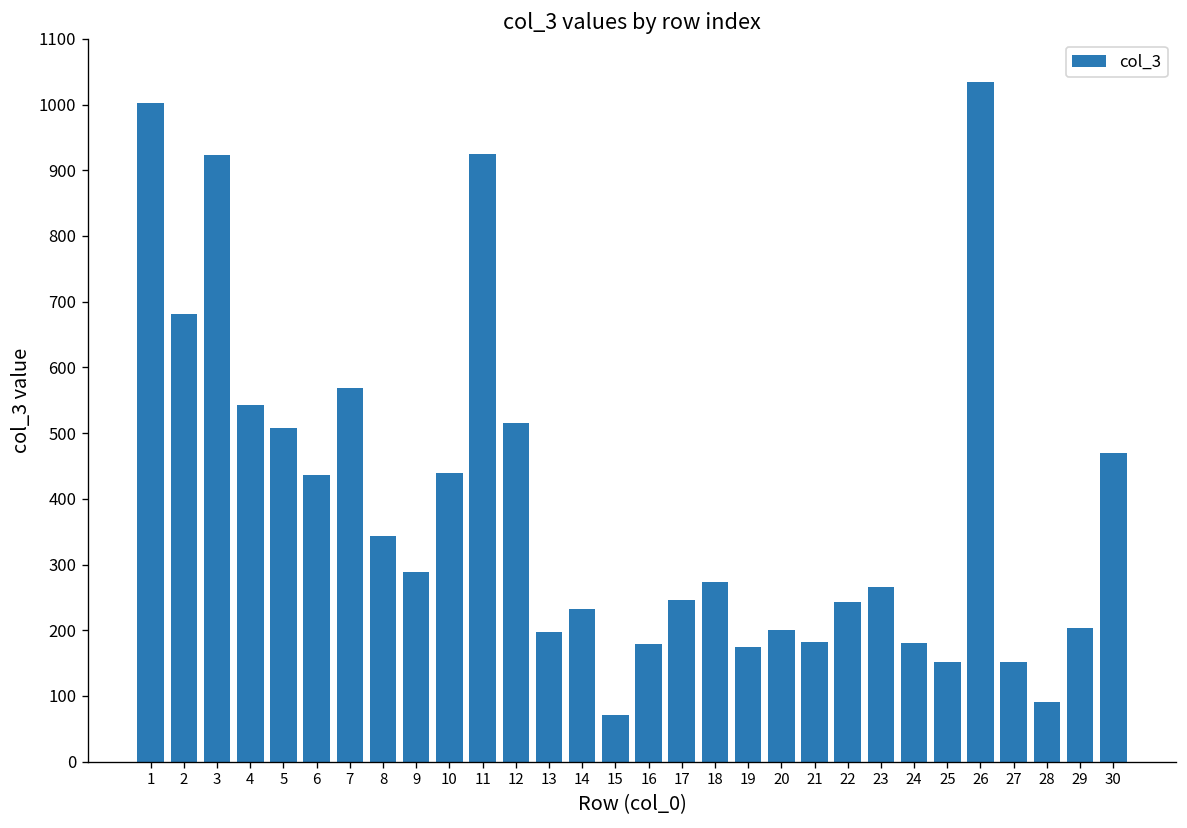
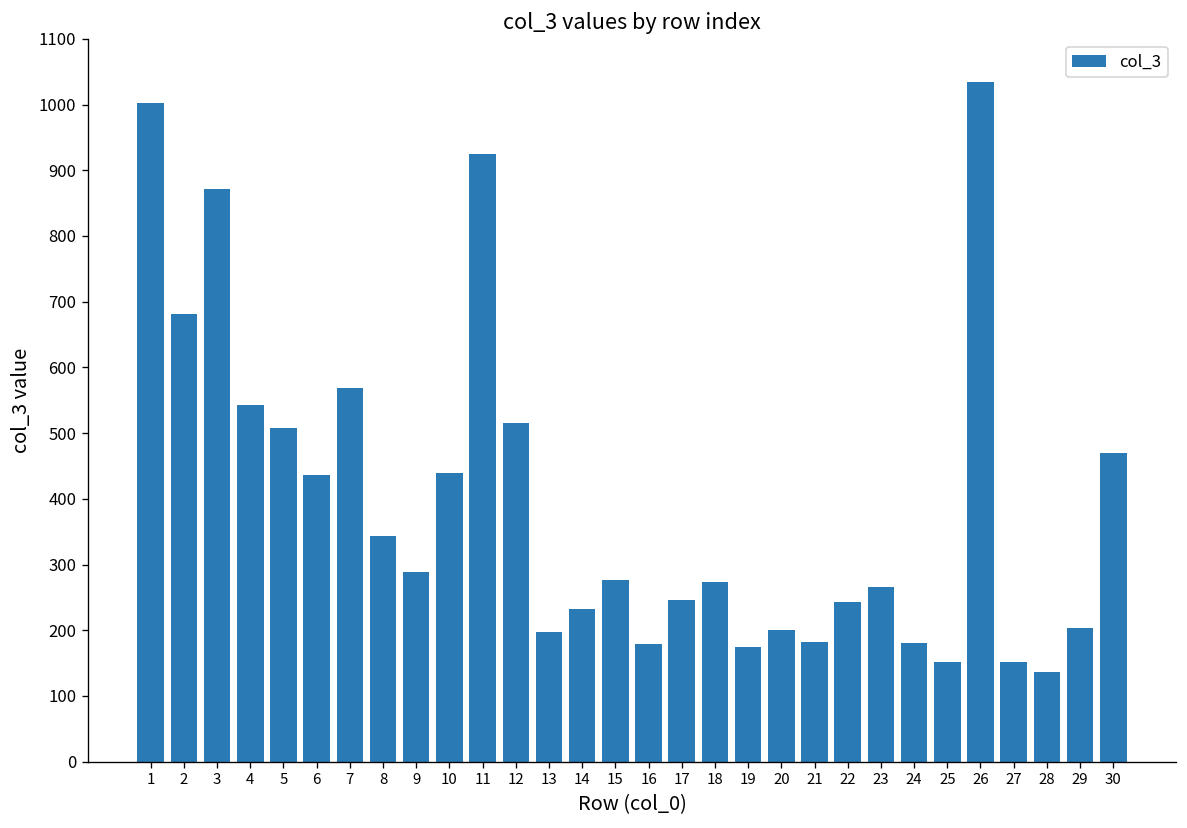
3: 920 -> 870
15: 70 -> 280
28: 90 -> 140
